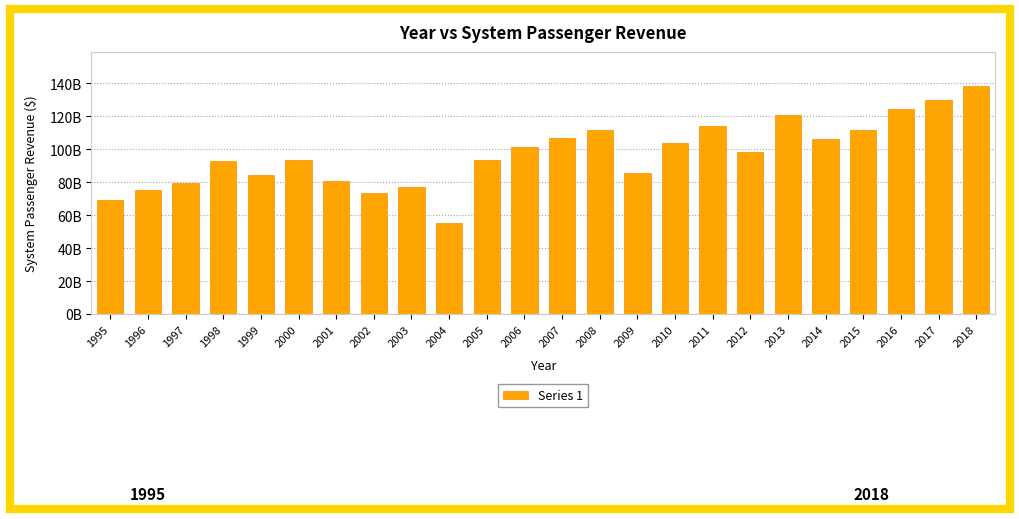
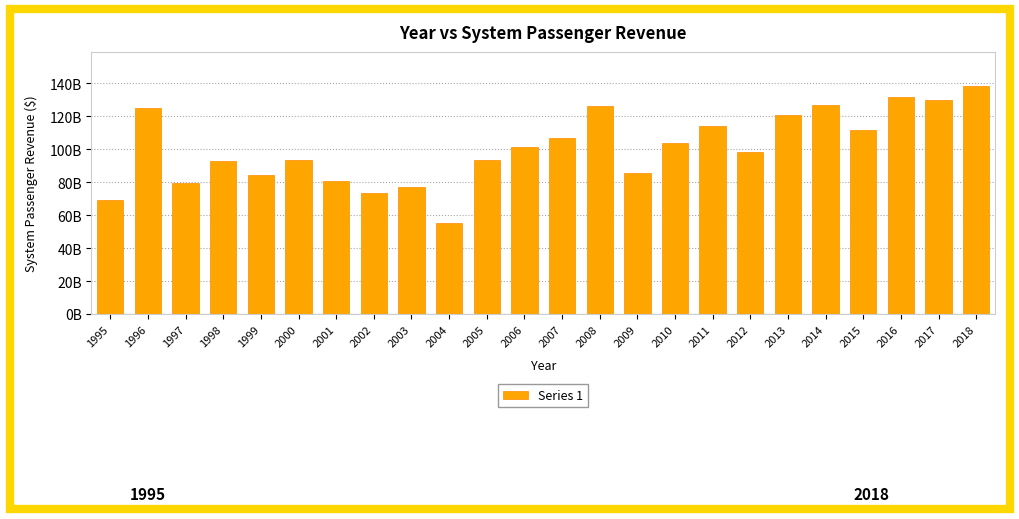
1996: 75000000000 -> 125000000000
2008: 112000000000 -> 126000000000
2014: 106000000000 -> 127000000000
2016: 125000000000 -> 132000000000
